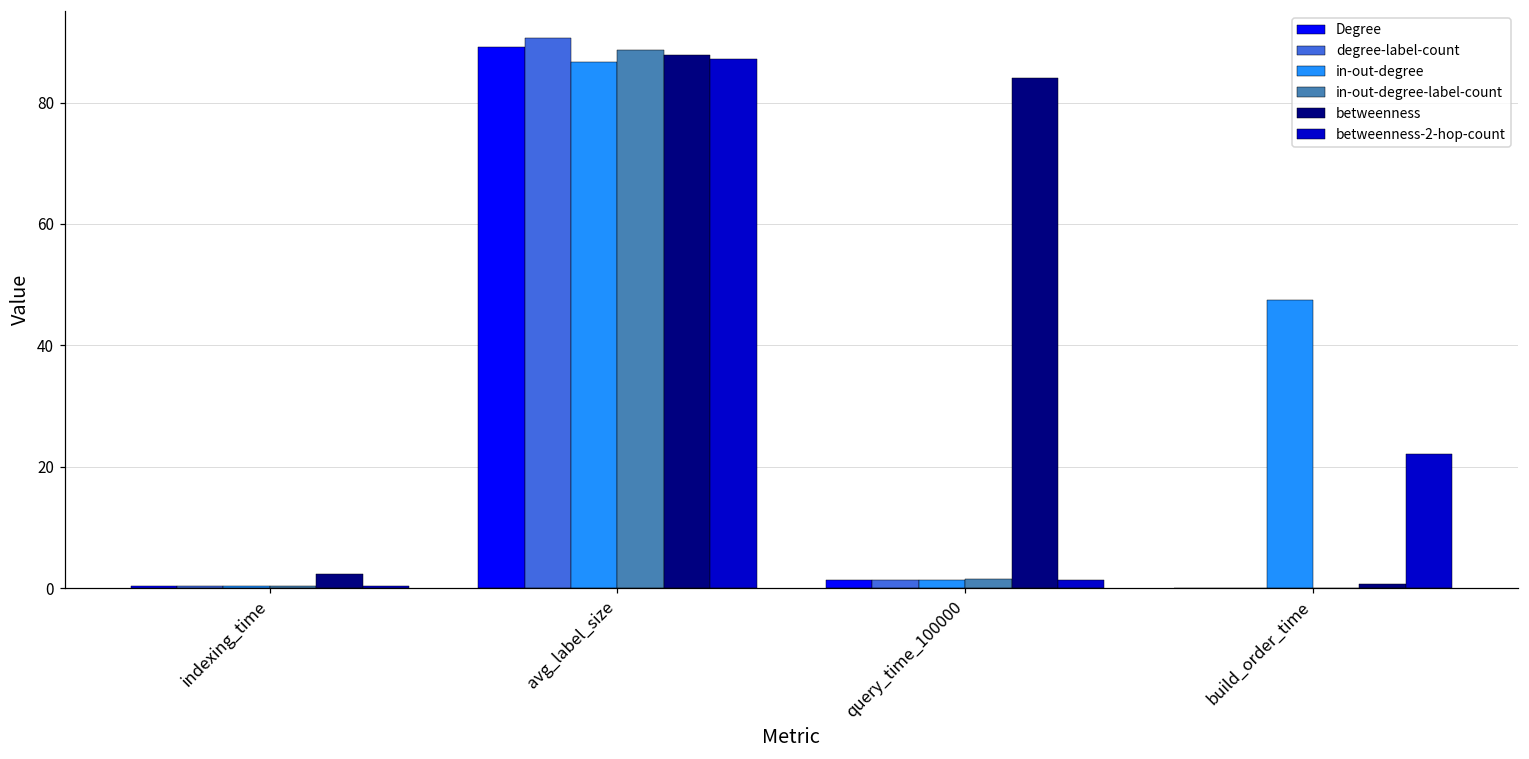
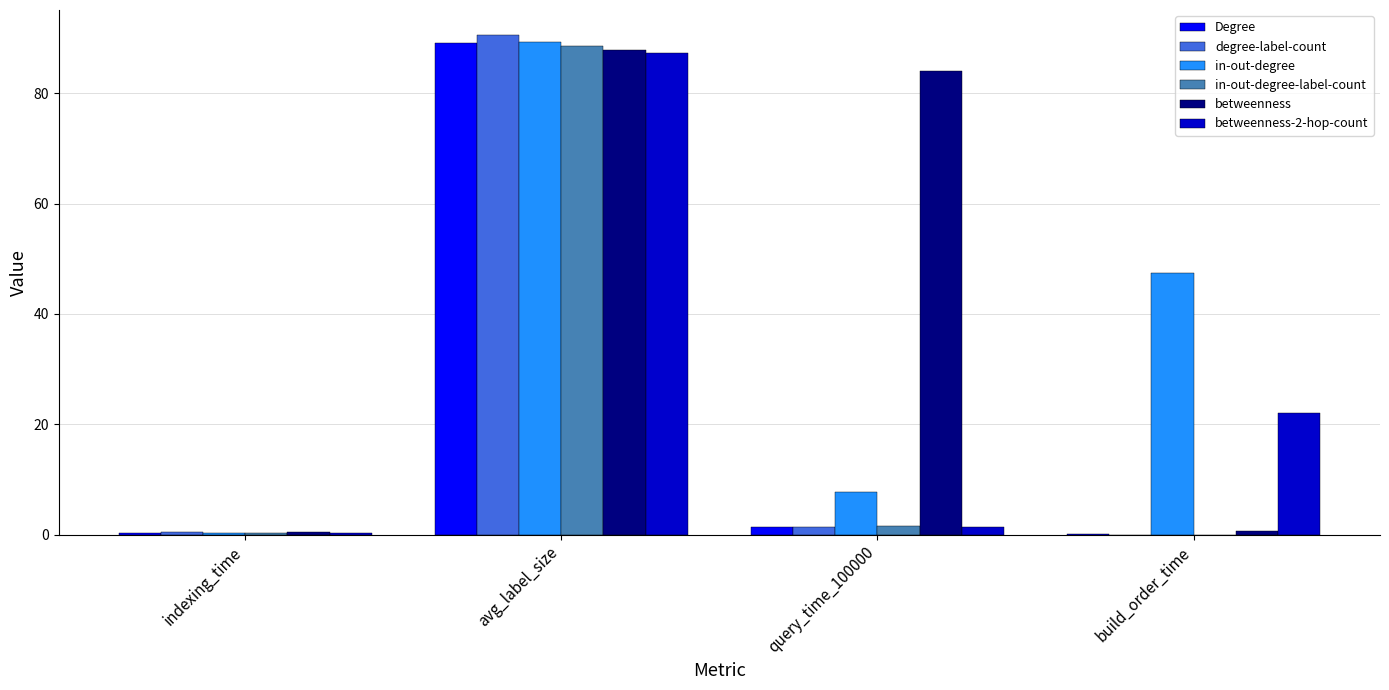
betweenness, indexing_time: 2 -> 1
in-out-degree, avg_label_size: 87 -> 89
in-out-degree, query_time_100000: 1 -> 8
